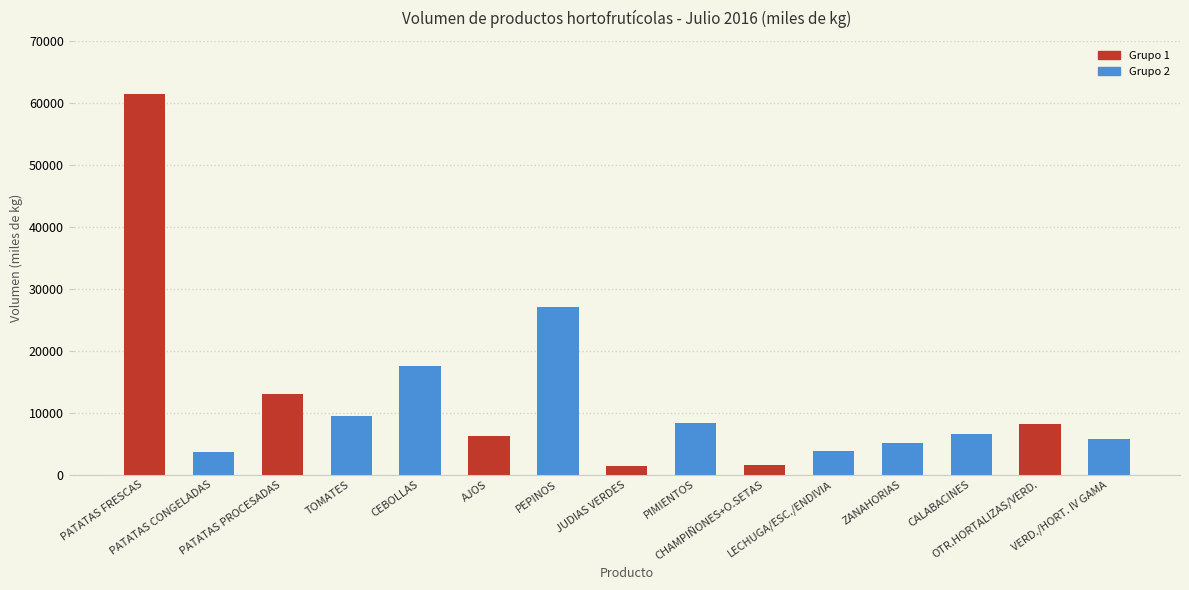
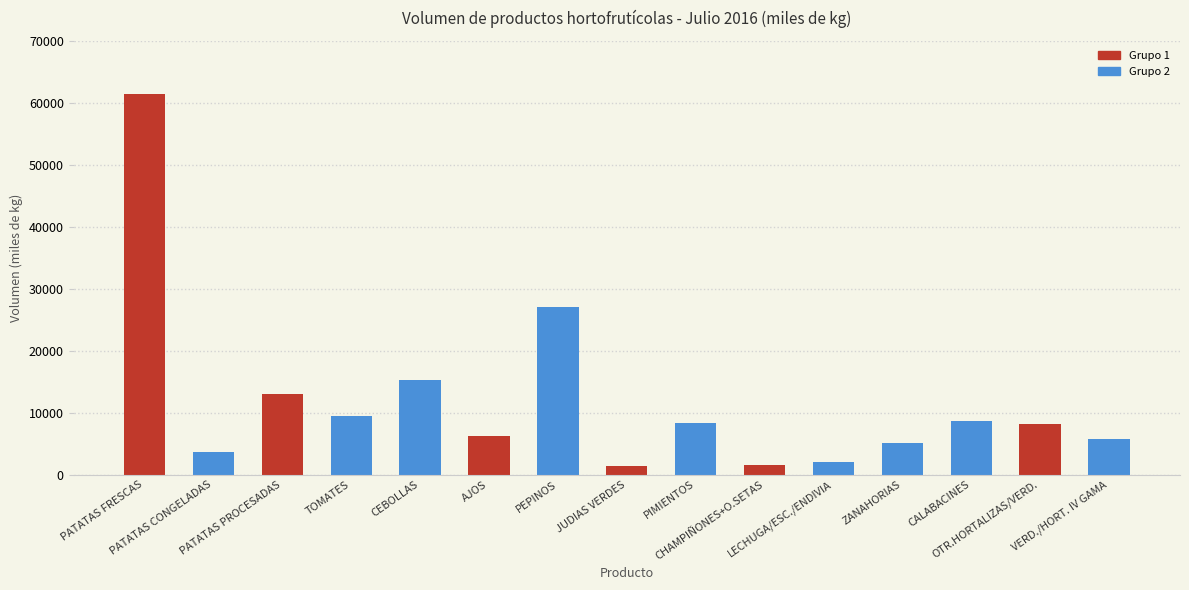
CEBOLLAS: 18000 -> 15000
LECHUGA/ESC./ENDIVIA: 4000 -> 2000
CALABACINES: 6000 -> 9000
